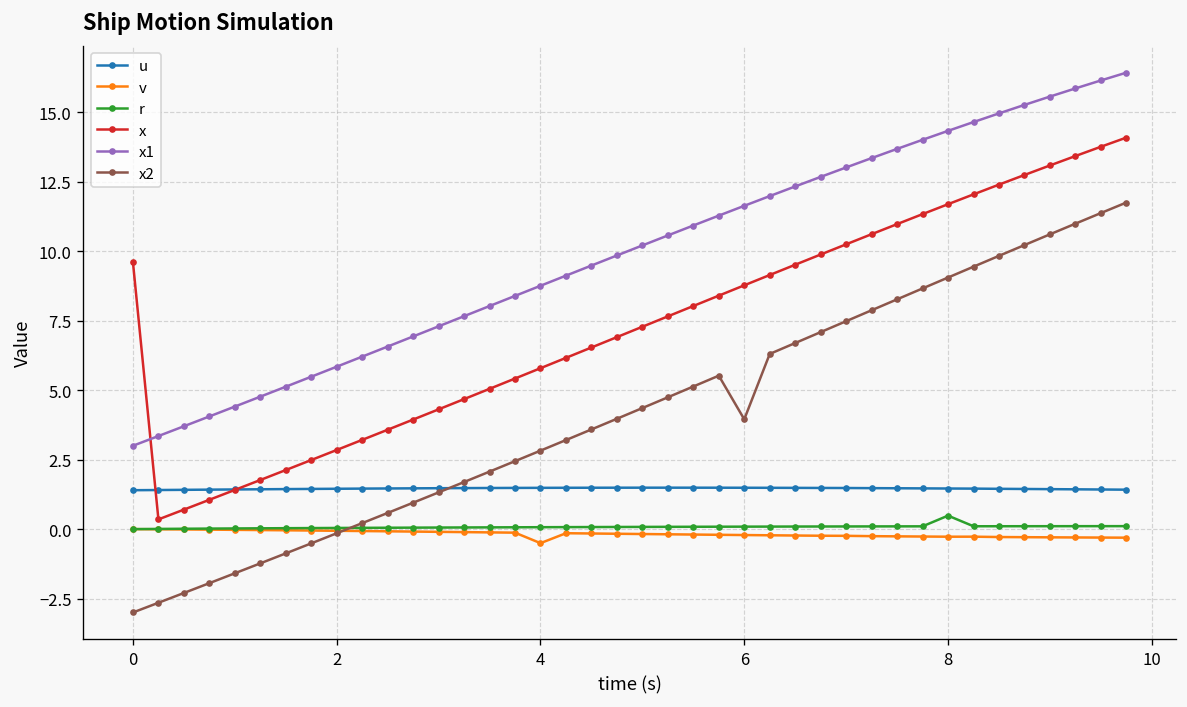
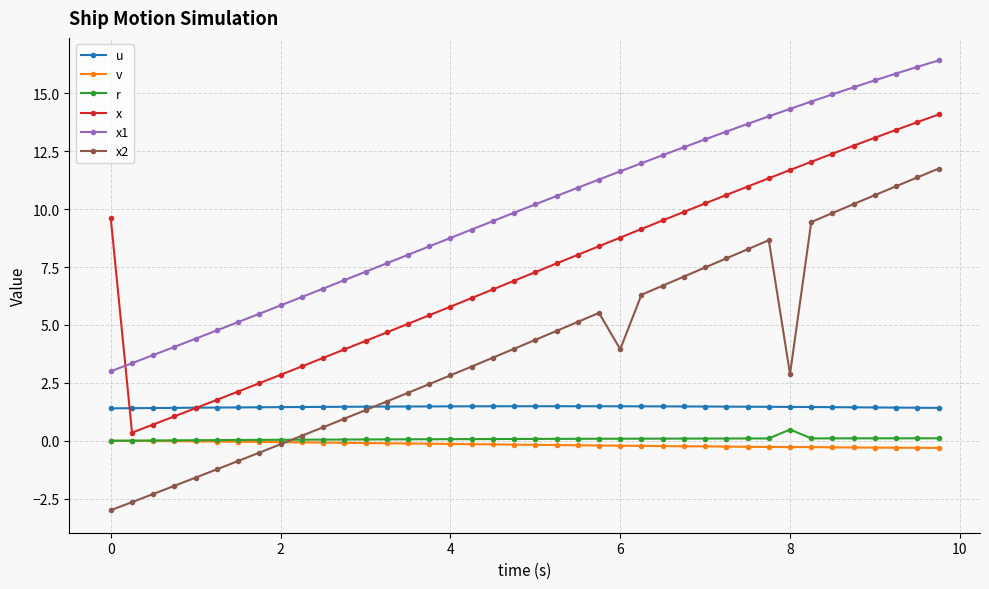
v, 4: -0.5 -> -0.1
x2, 8: 9.1 -> 2.9
